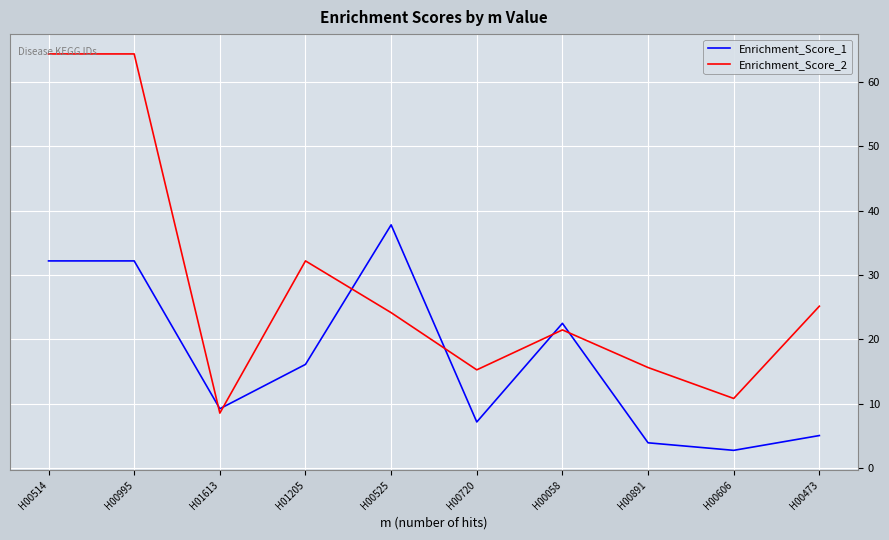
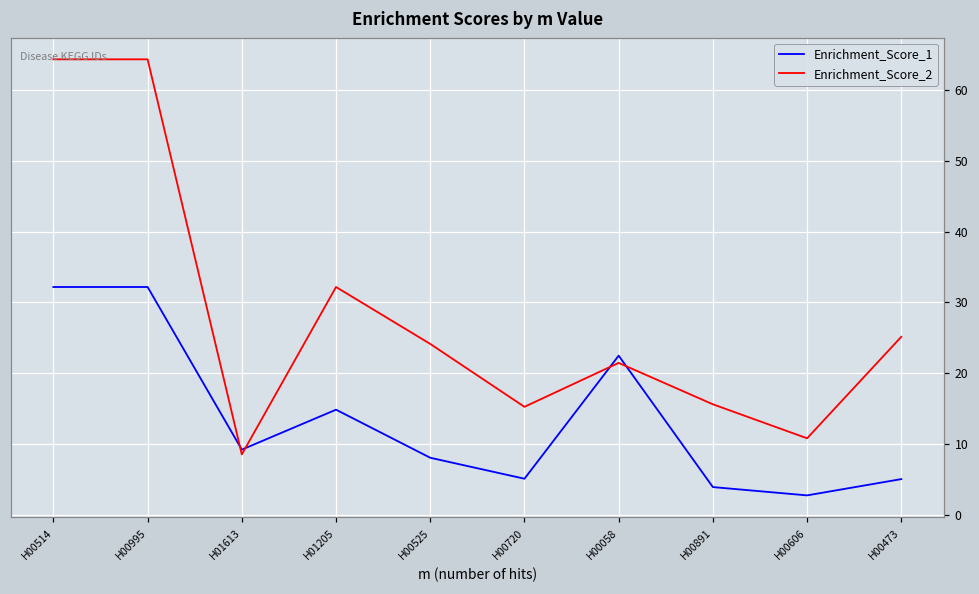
Enrichment_Score_1, H01205: 16 -> 15
Enrichment_Score_1, H00525: 38 -> 8
Enrichment_Score_1, H00720: 7 -> 5
